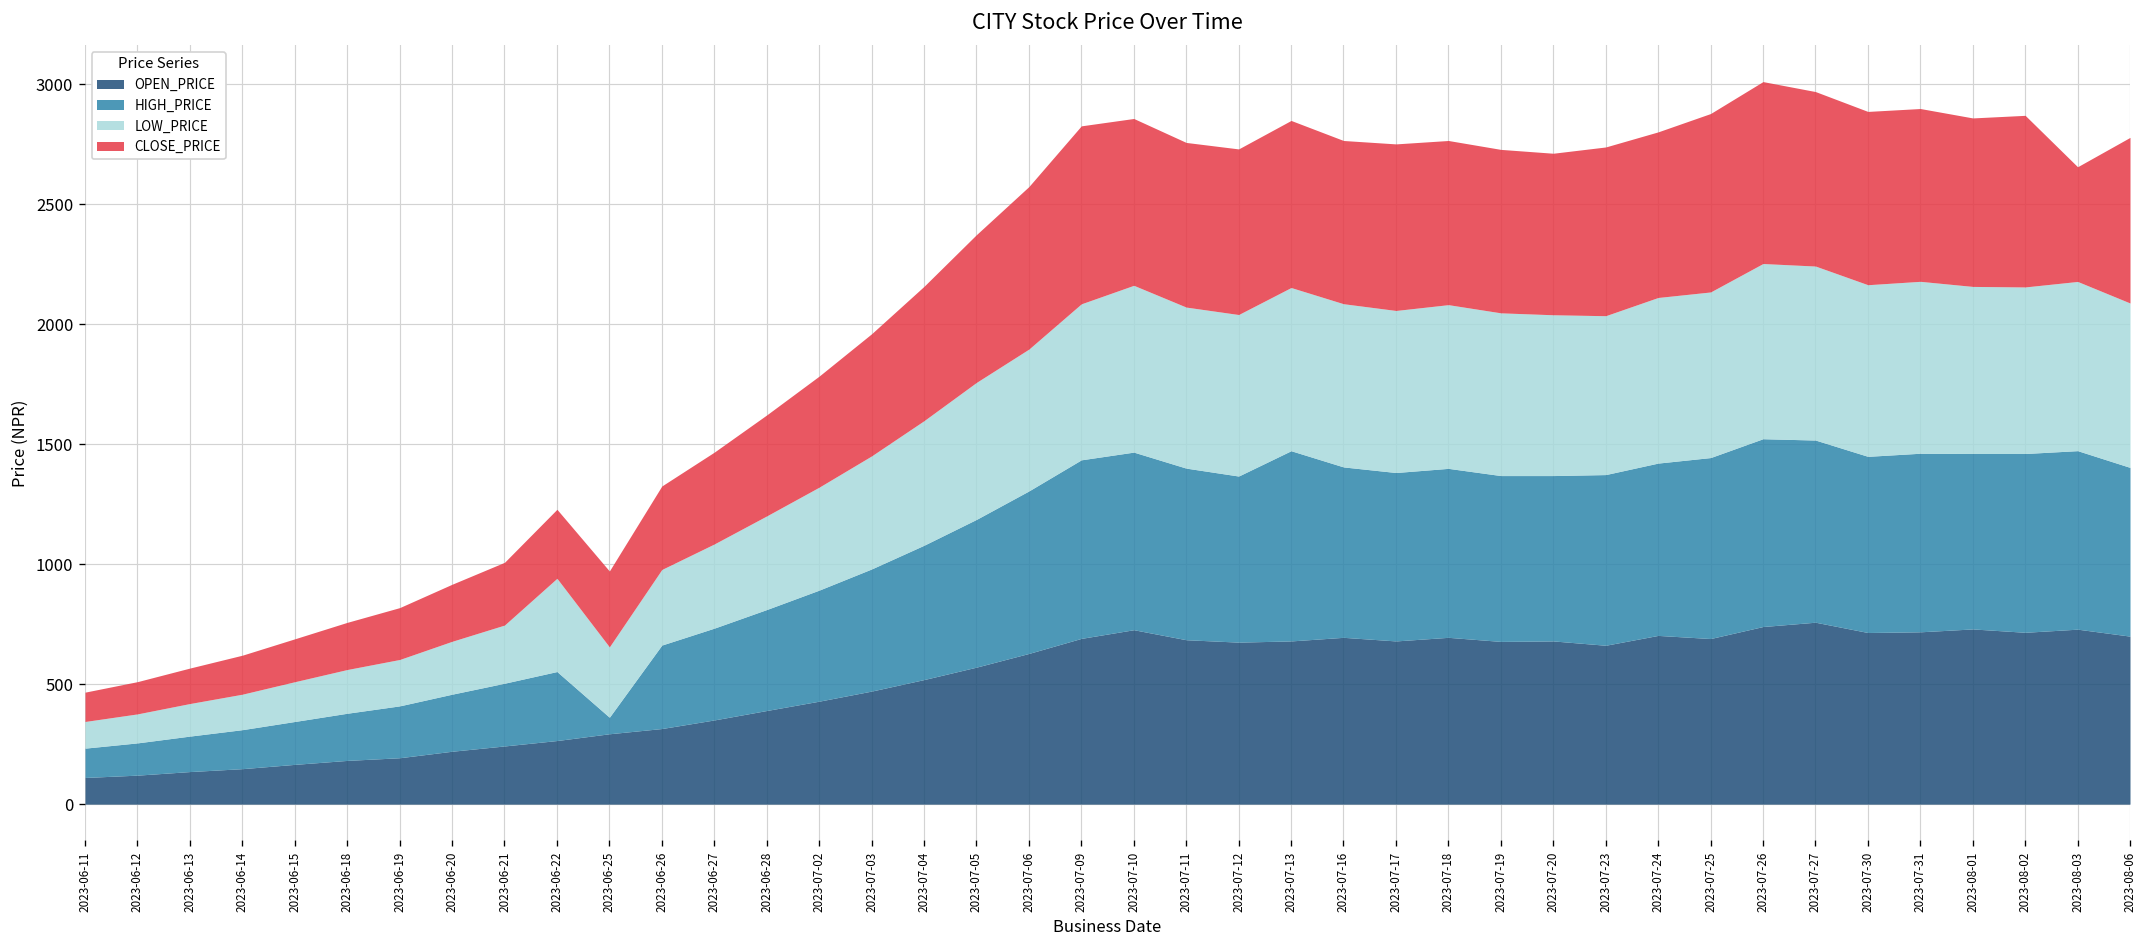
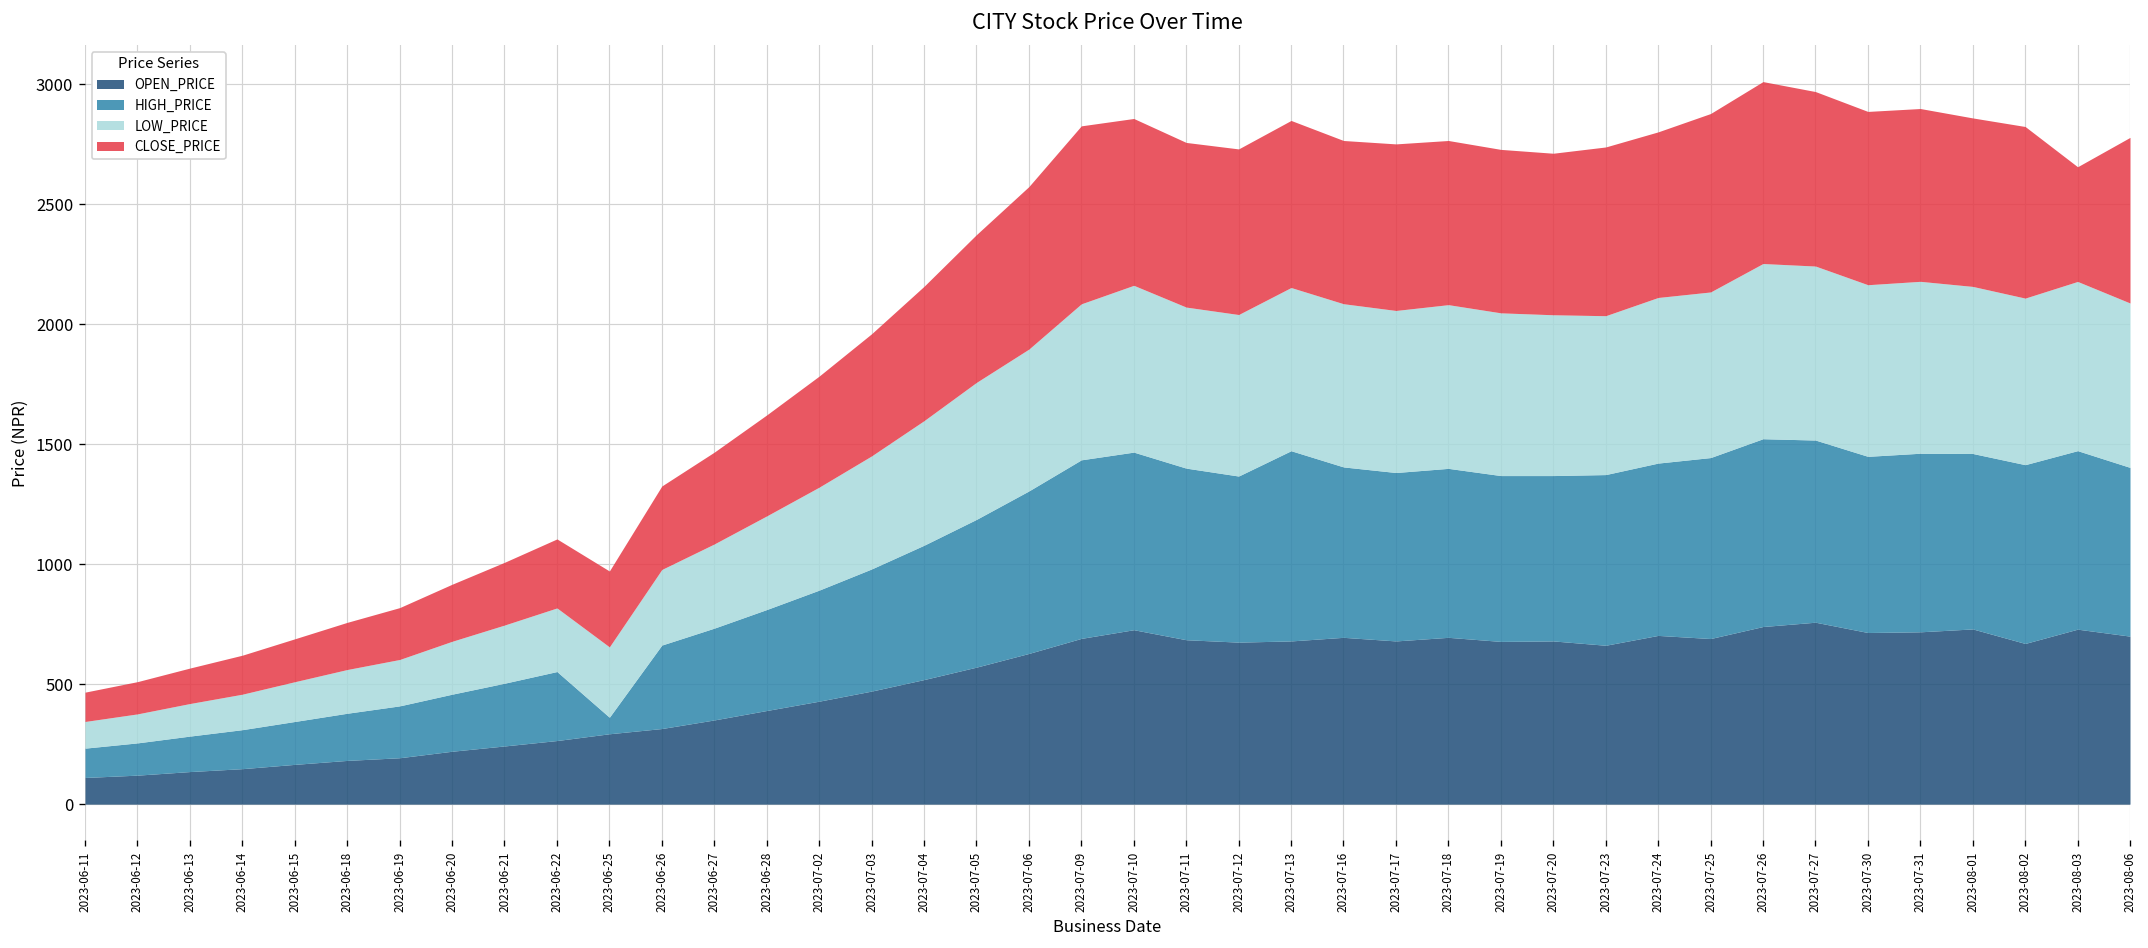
LOW_PRICE, 2023-06-22: 390 -> 270
OPEN_PRICE, 2023-08-02: 720 -> 670
